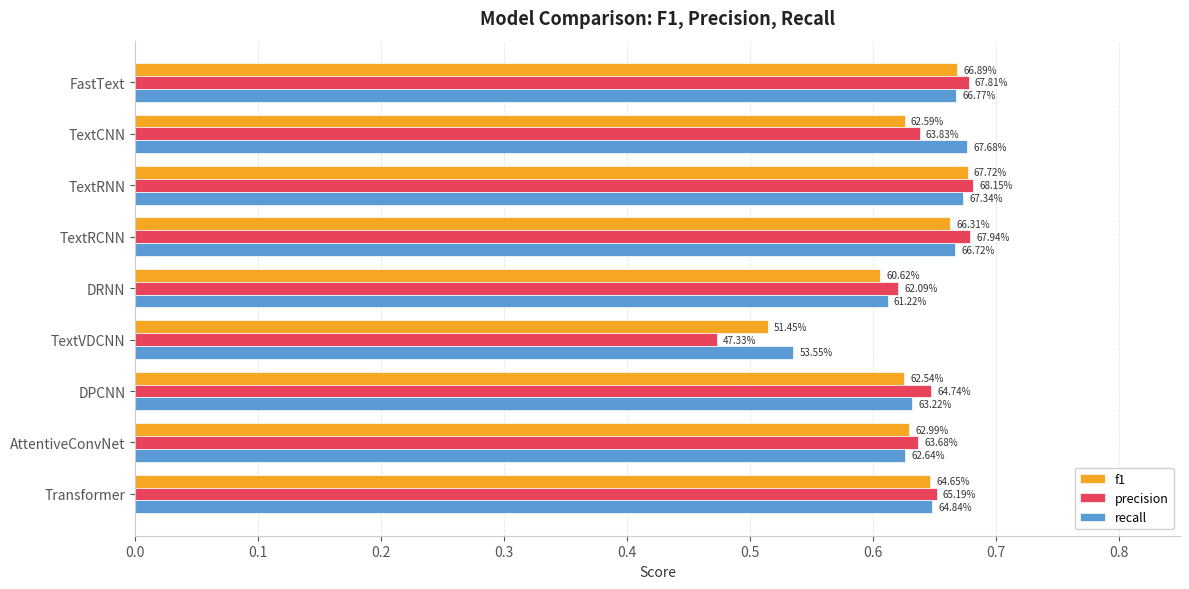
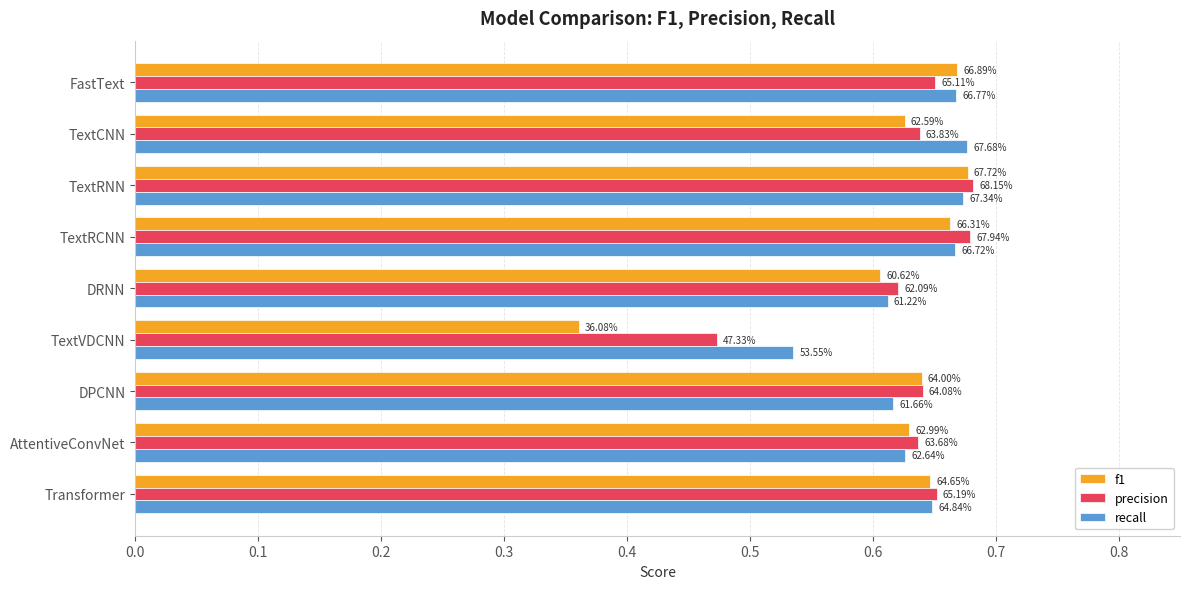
precision, FastText: 67.81% -> 65.11%
f1, TextVDCNN: 51.45% -> 36.08%
f1, DPCNN: 62.54% -> 64.00%
precision, DPCNN: 64.74% -> 64.08%
recall, DPCNN: 63.22% -> 61.66%
